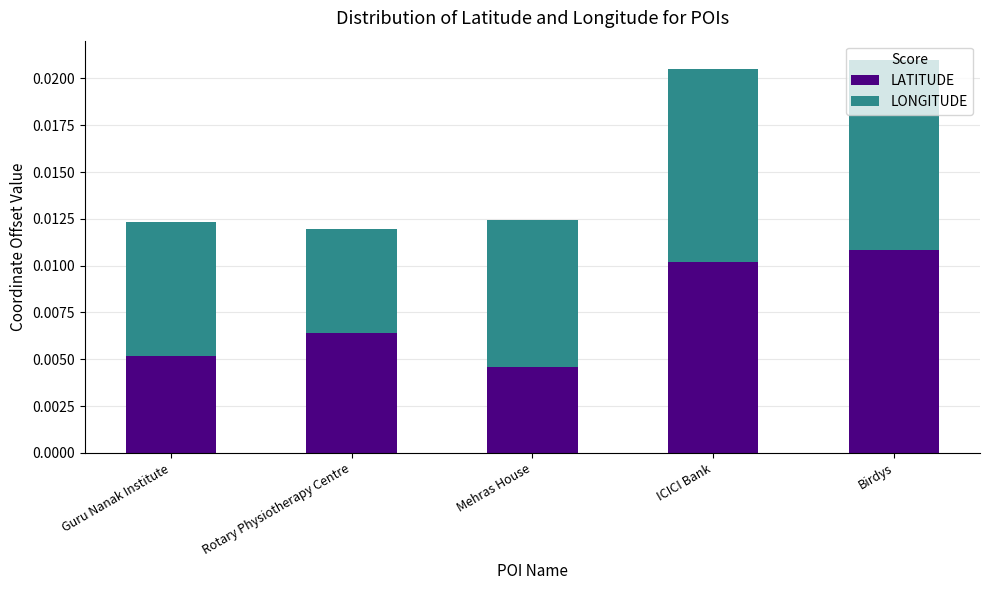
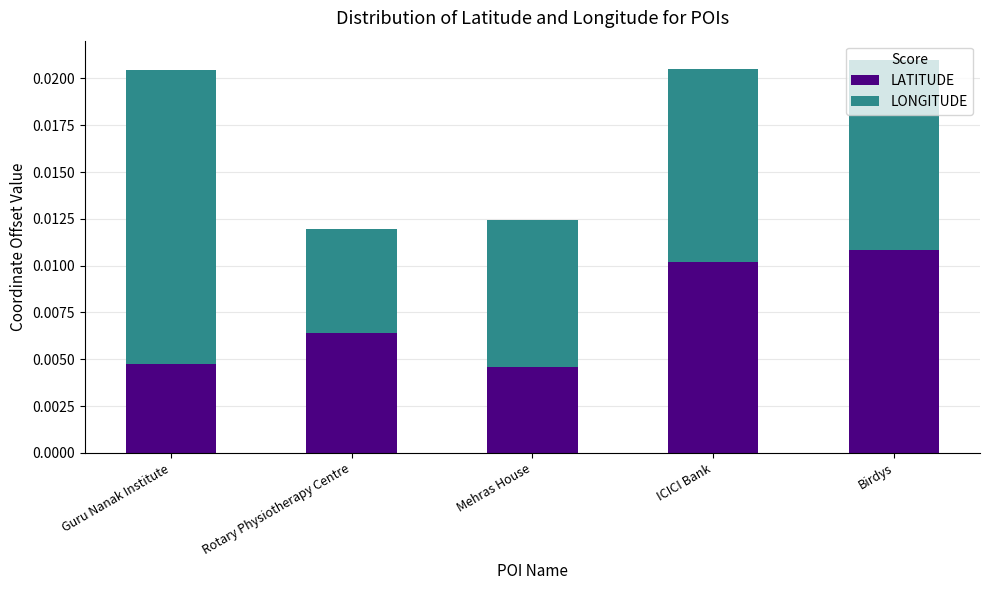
LATITUDE, Guru Nanak Institute: 0.0052 -> 0.0048
LONGITUDE, Guru Nanak Institute: 0.0071 -> 0.0157
